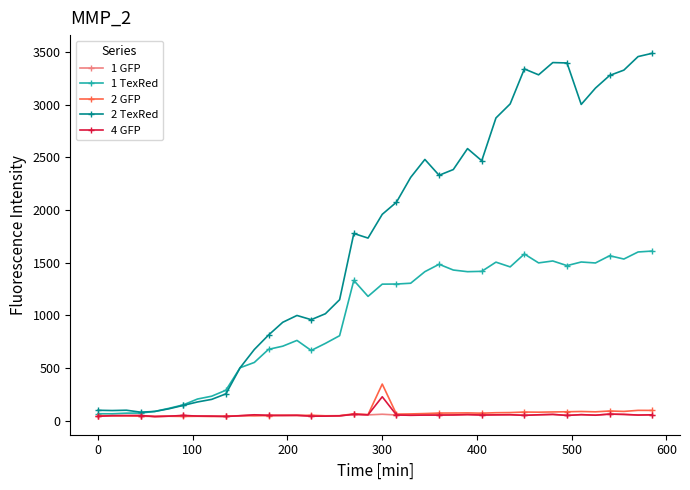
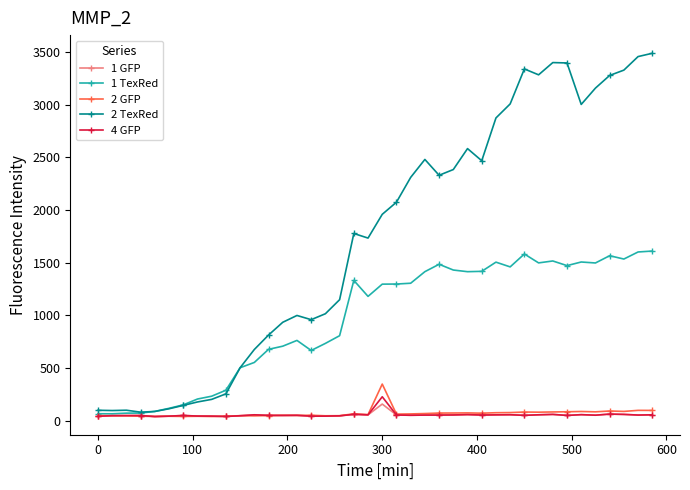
1 GFP, 300: 60 -> 160
